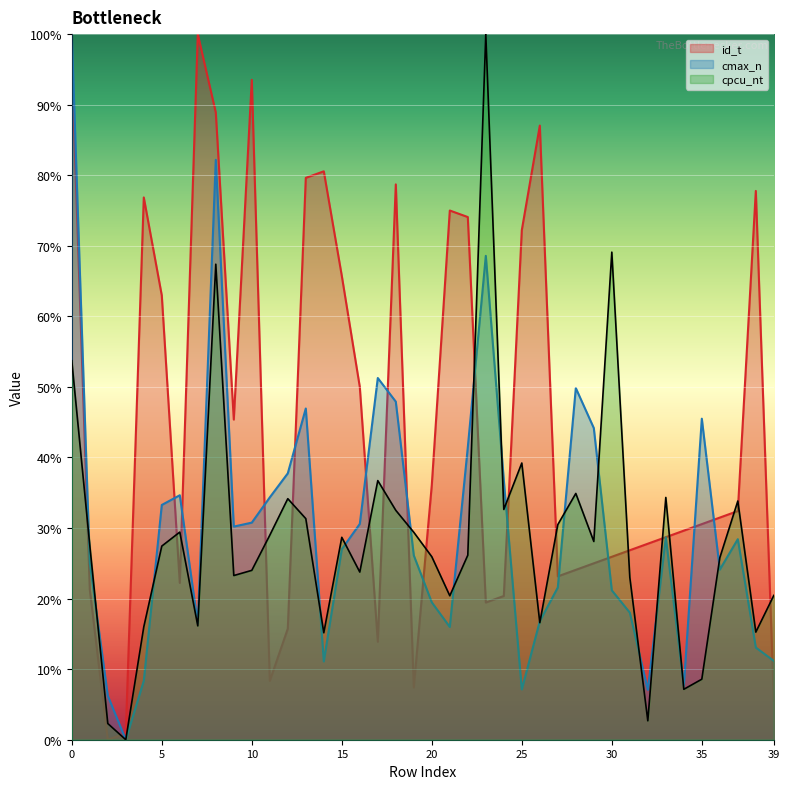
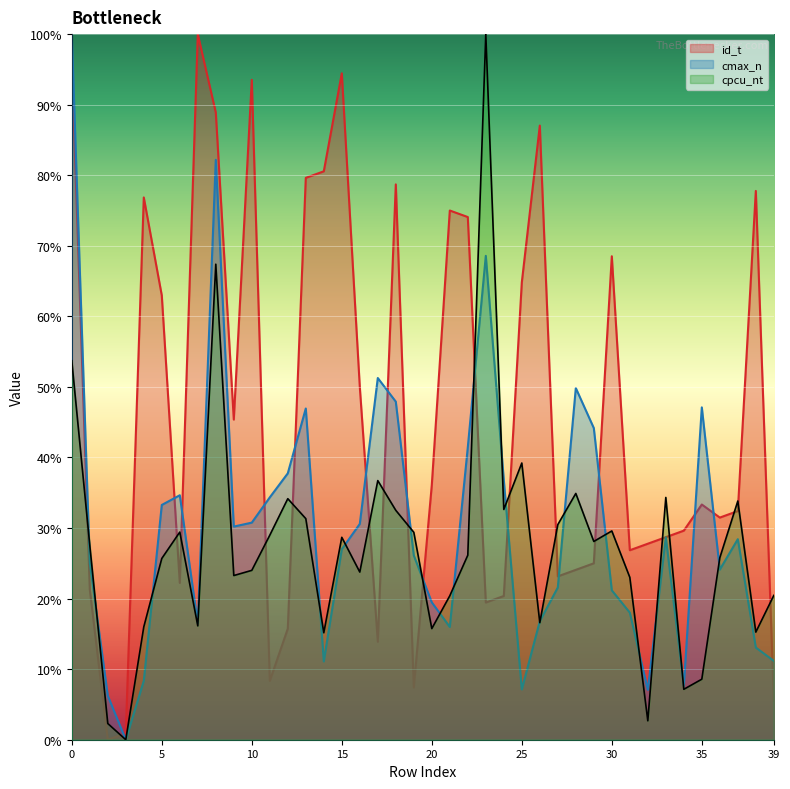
cpcu_nt, 5: 27% -> 26%
id_t, 15: 66% -> 94%
cpcu_nt, 20: 26% -> 16%
id_t, 25: 72% -> 65%
id_t, 30: 26% -> 69%
cpcu_nt, 30: 69% -> 30%
id_t, 35: 31% -> 33%
cmax_n, 35: 45% -> 47%
